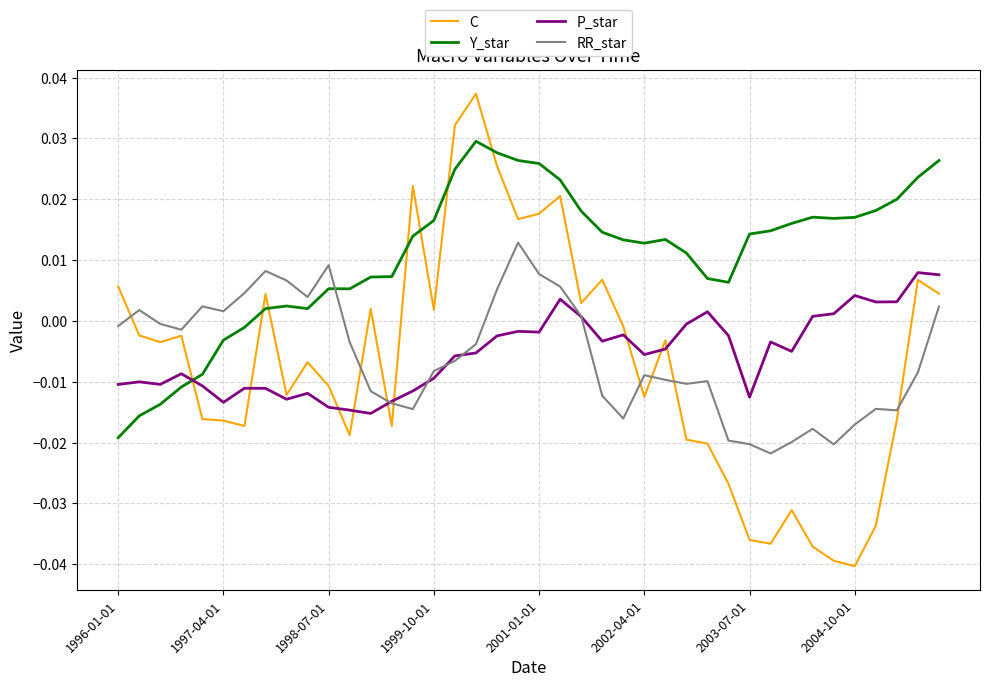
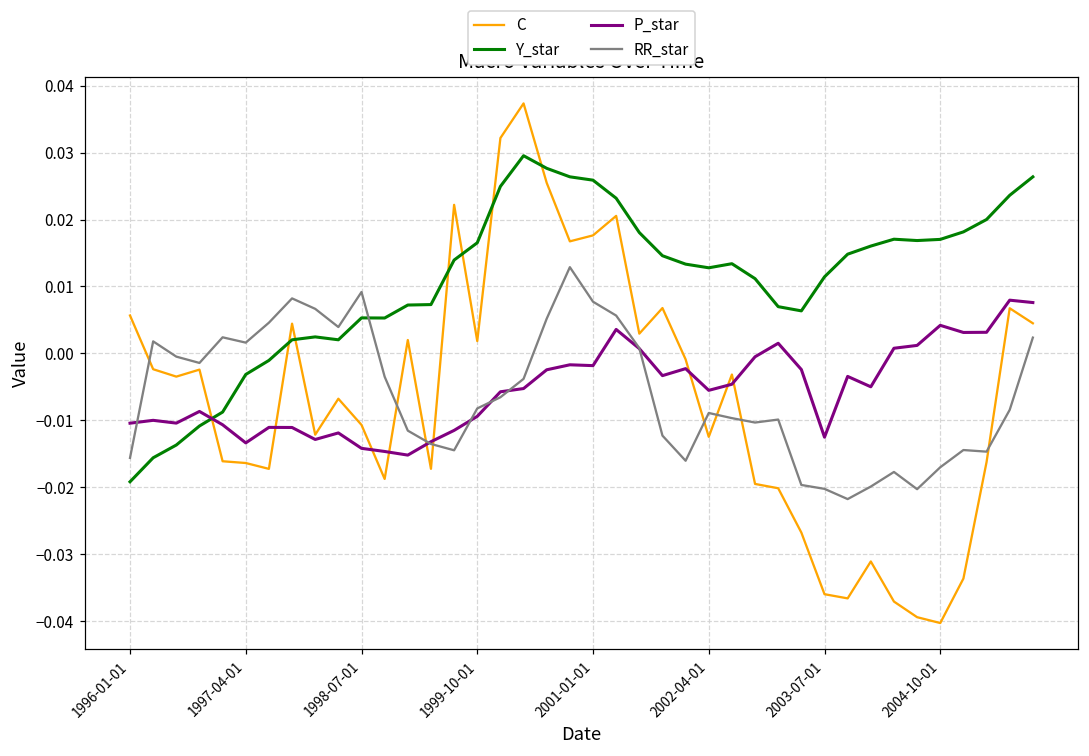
RR_star, 1996-01-01: -0.001 -> -0.016
Y_star, 2003-07-01: 0.014 -> 0.011
